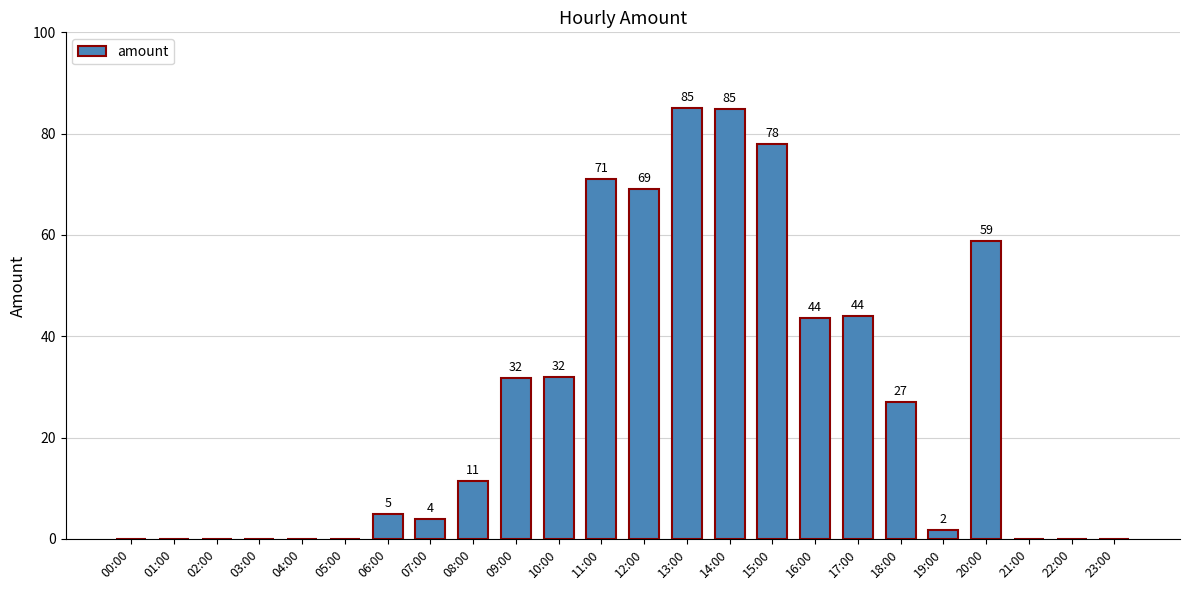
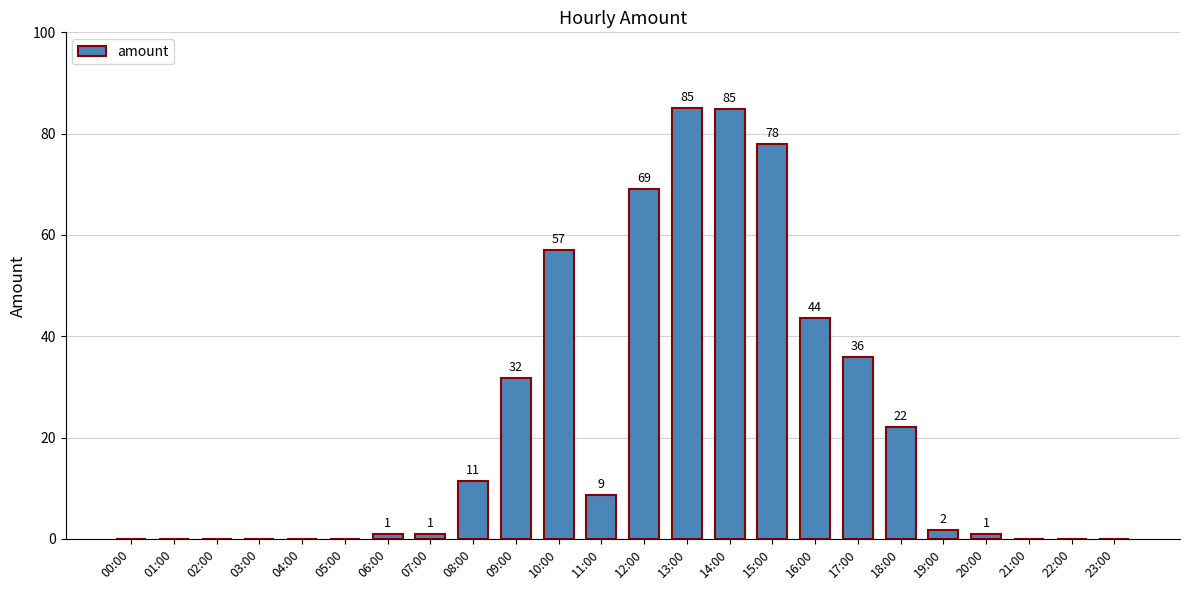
06:00: 5 -> 1
07:00: 4 -> 1
10:00: 32 -> 57
11:00: 71 -> 9
17:00: 44 -> 36
18:00: 27 -> 22
20:00: 59 -> 1
